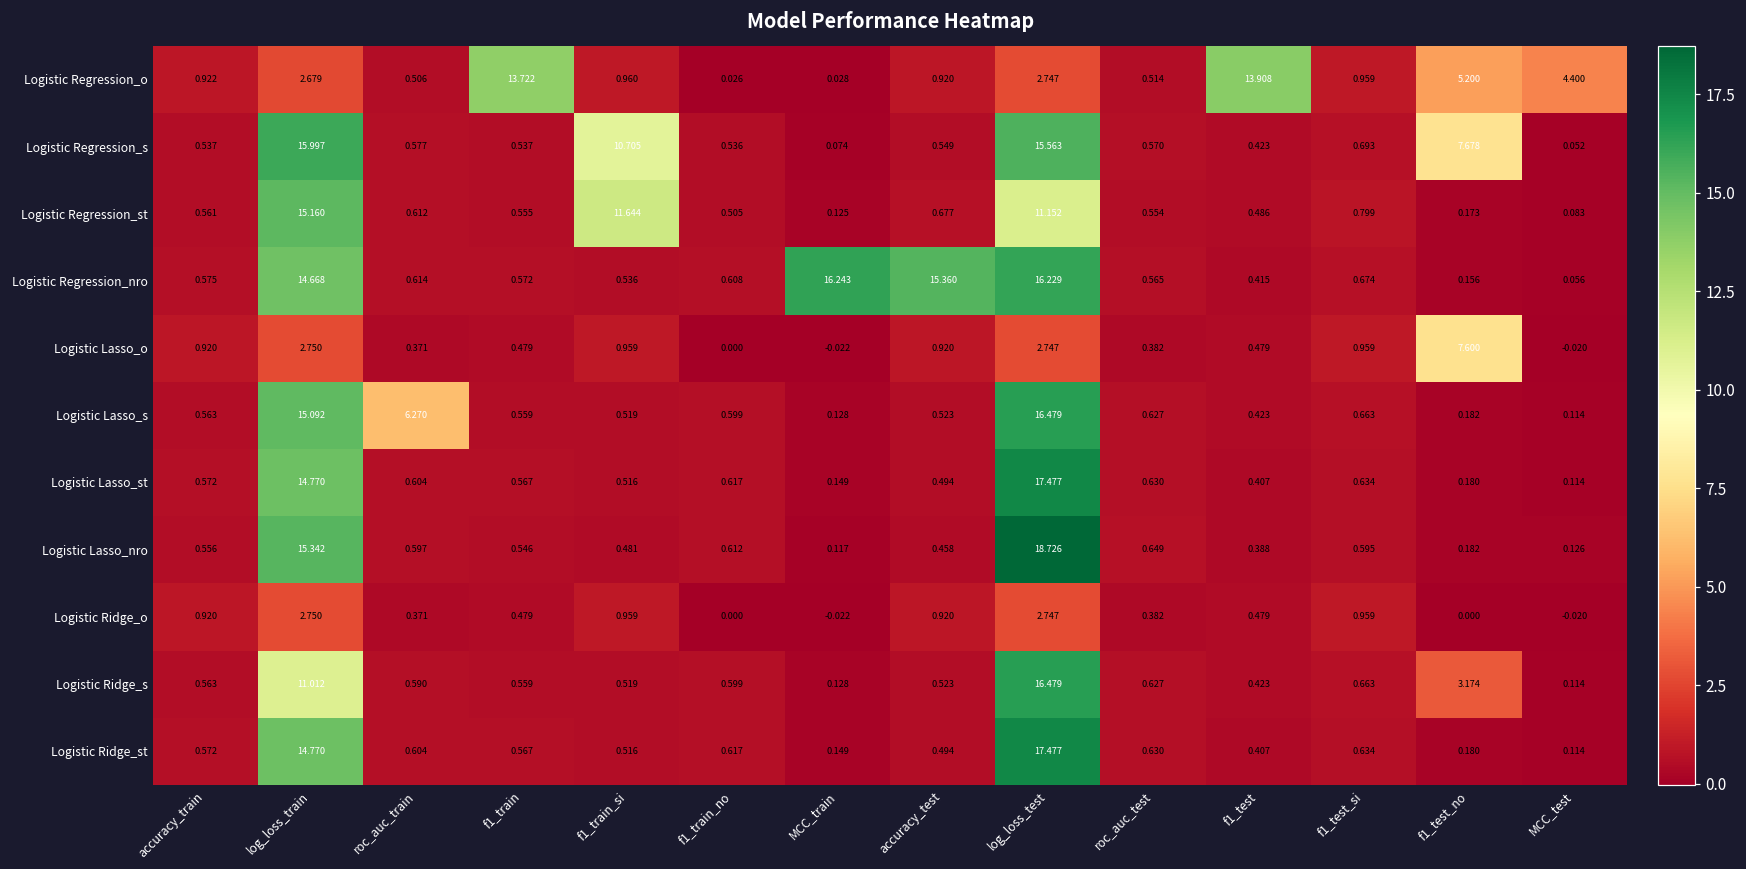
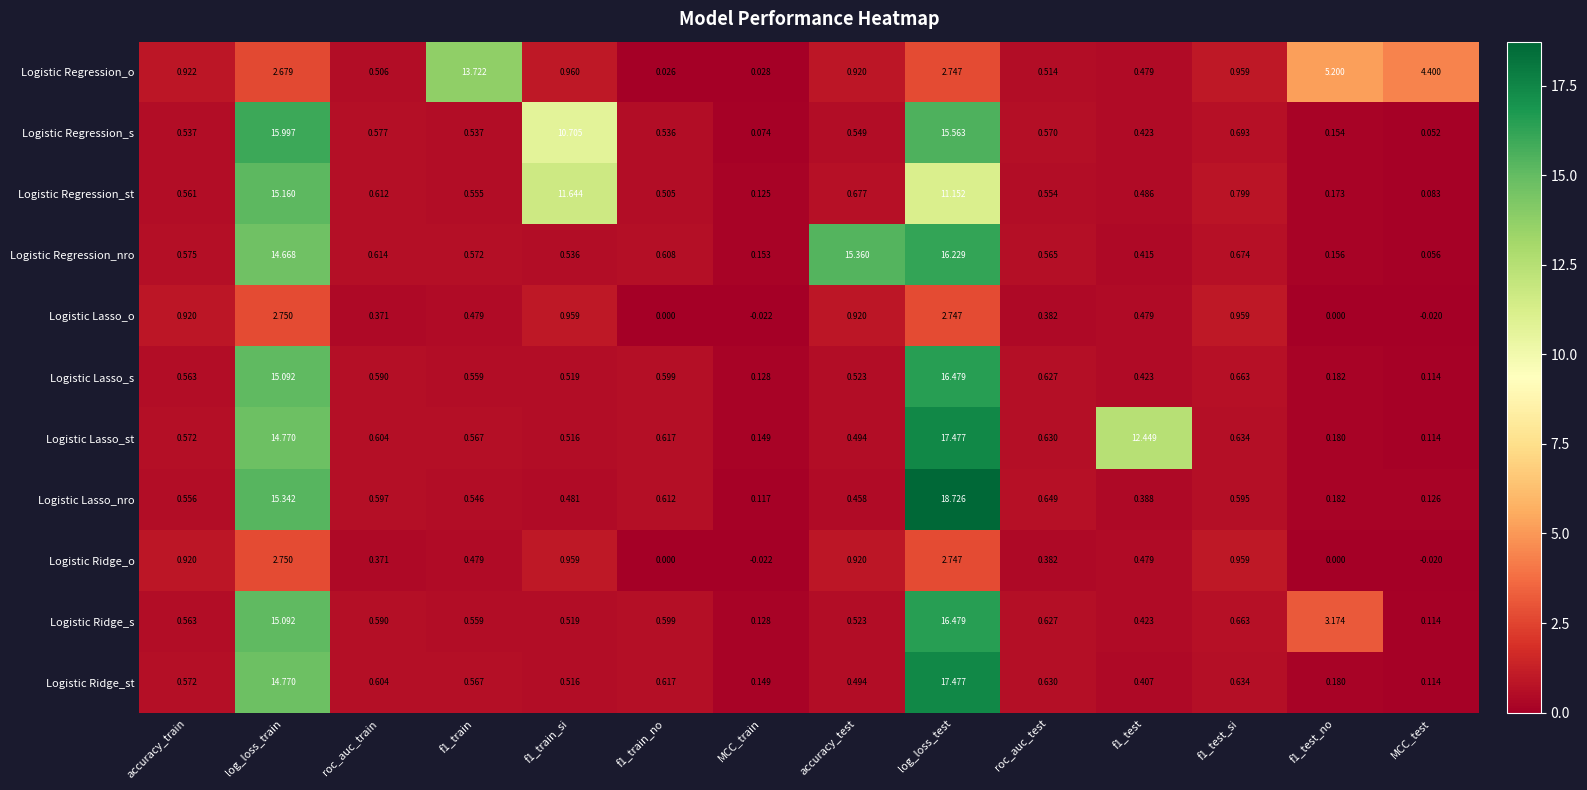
Logistic Regression_o, f1_test: 13.908 -> 0.479
Logistic Regression_s, f1_test_no: 7.678 -> 0.154
Logistic Regression_nro, MCC_train: 16.243 -> 0.153
Logistic Lasso_o, f1_test_no: 7.600 -> 0.000
Logistic Lasso_s, roc_auc_train: 6.270 -> 0.590
Logistic Lasso_st, f1_test: 0.407 -> 12.449
Logistic Ridge_s, log_loss_train: 11.012 -> 15.092
